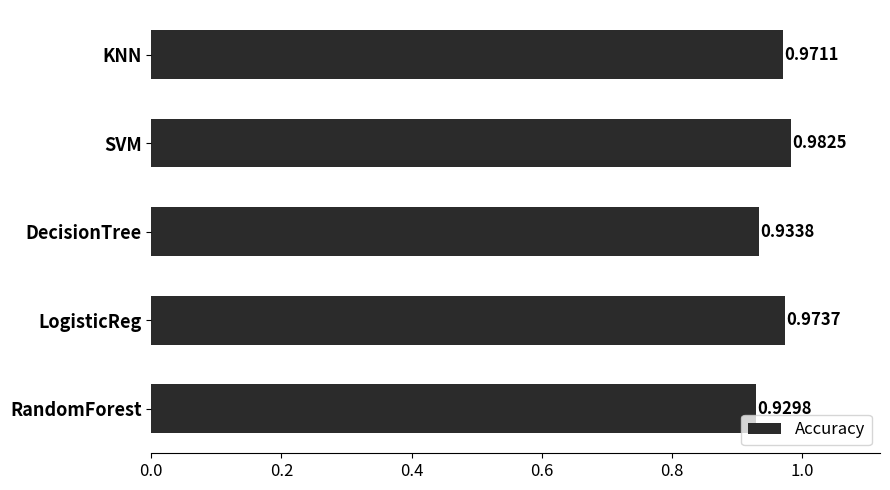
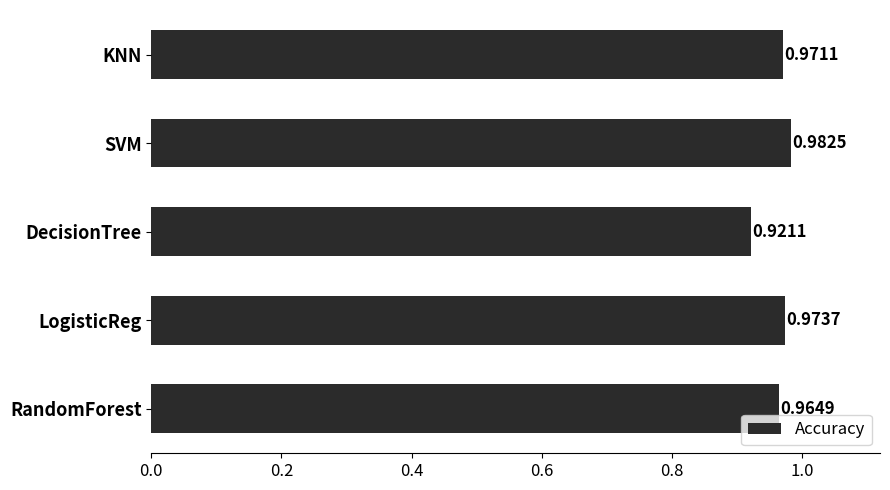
DecisionTree: 0.9338 -> 0.9211
RandomForest: 0.93 -> 0.96
